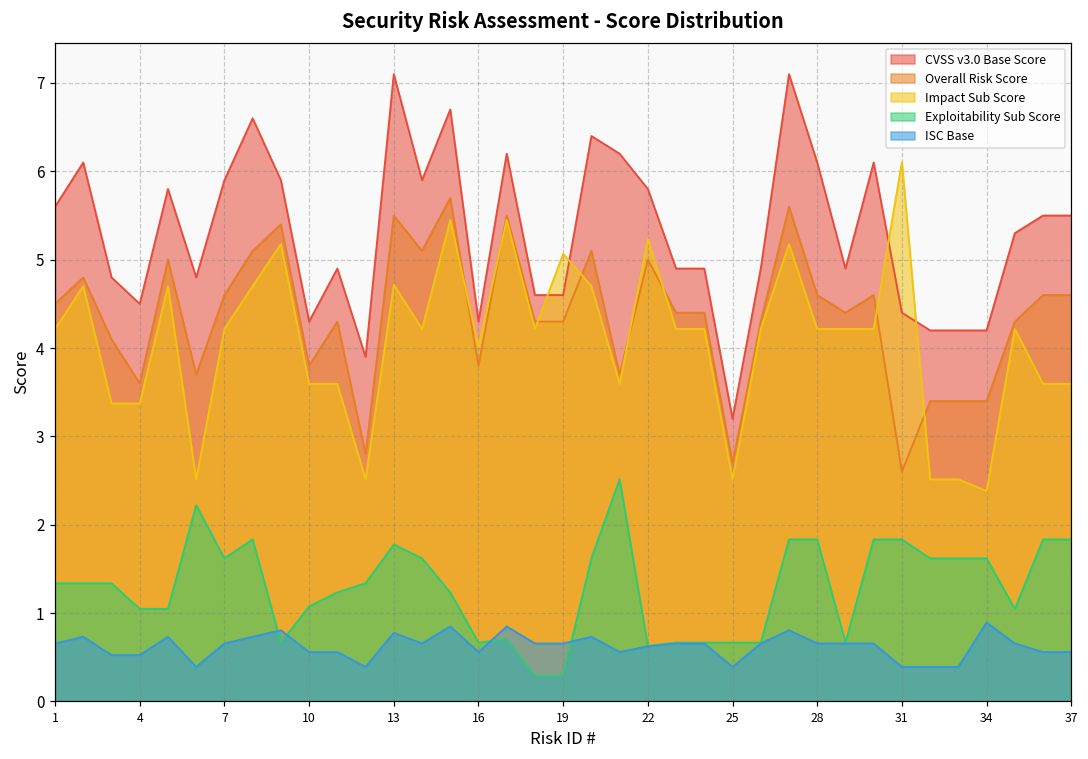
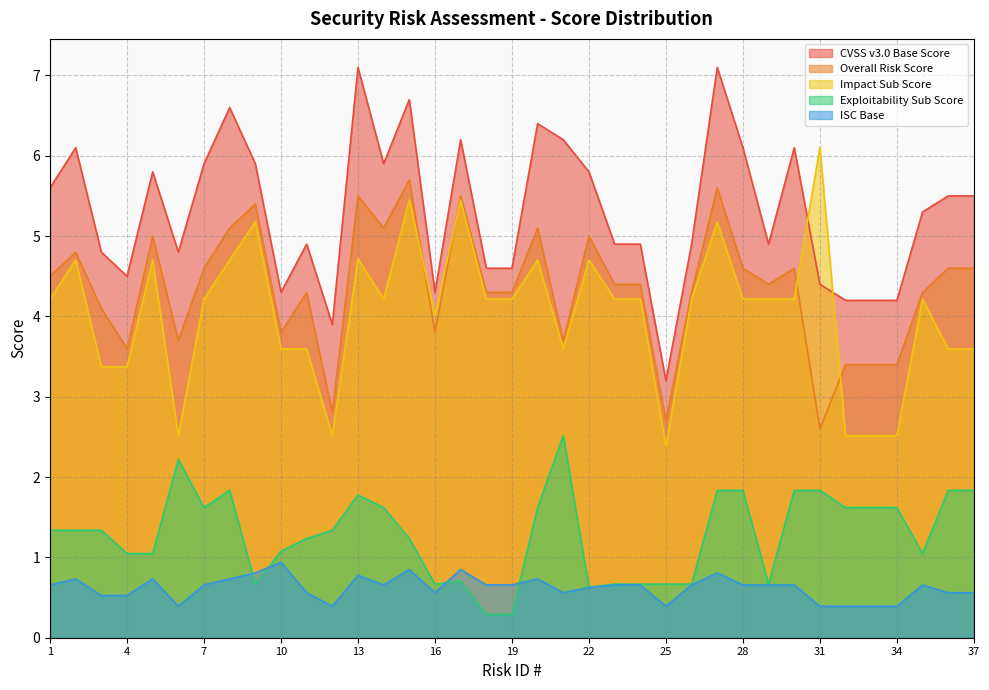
ISC Base, 10: 0.6 -> 0.9
Impact Sub Score, 19: 5.1 -> 4.2
Impact Sub Score, 22: 5.2 -> 4.7
Impact Sub Score, 25: 2.5 -> 2.4
Impact Sub Score, 34: 2.4 -> 2.5
ISC Base, 34: 0.9 -> 0.4
